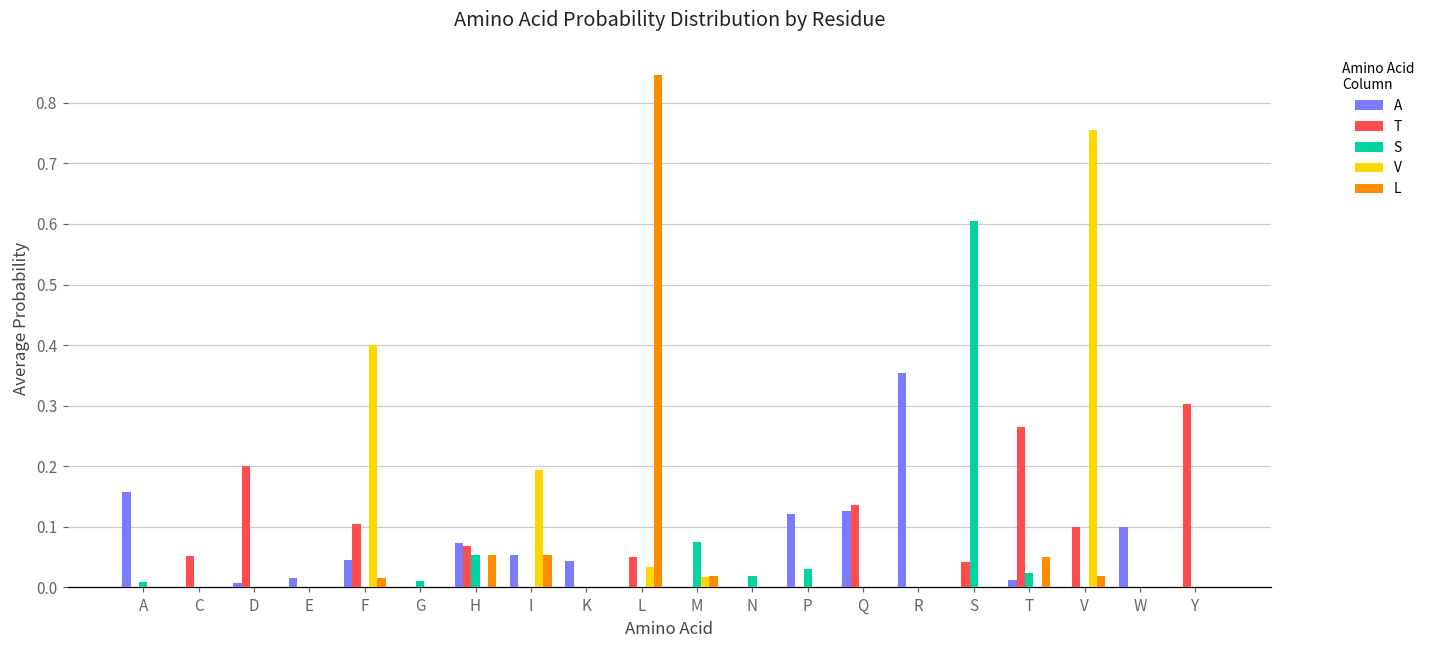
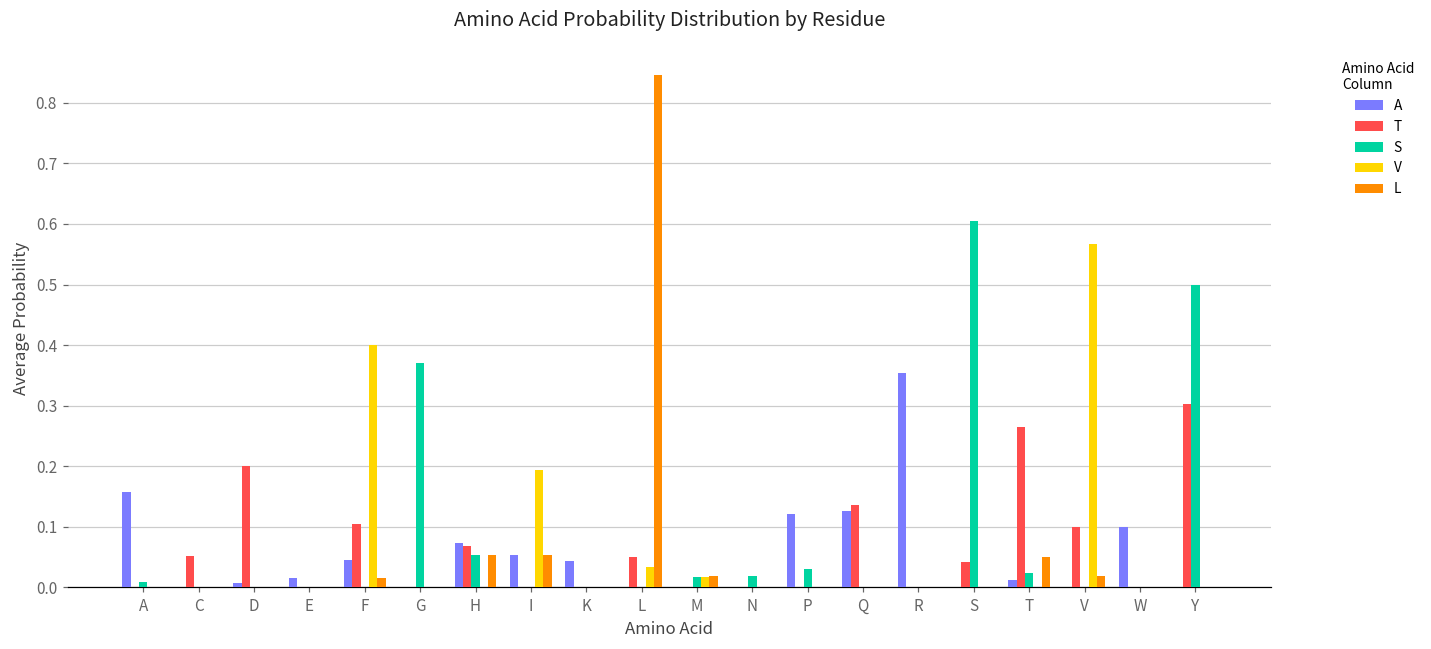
S, G: 0.01 -> 0.37
S, M: 0.08 -> 0.02
V, V: 0.75 -> 0.57
S, Y: 0.0 -> 0.5
